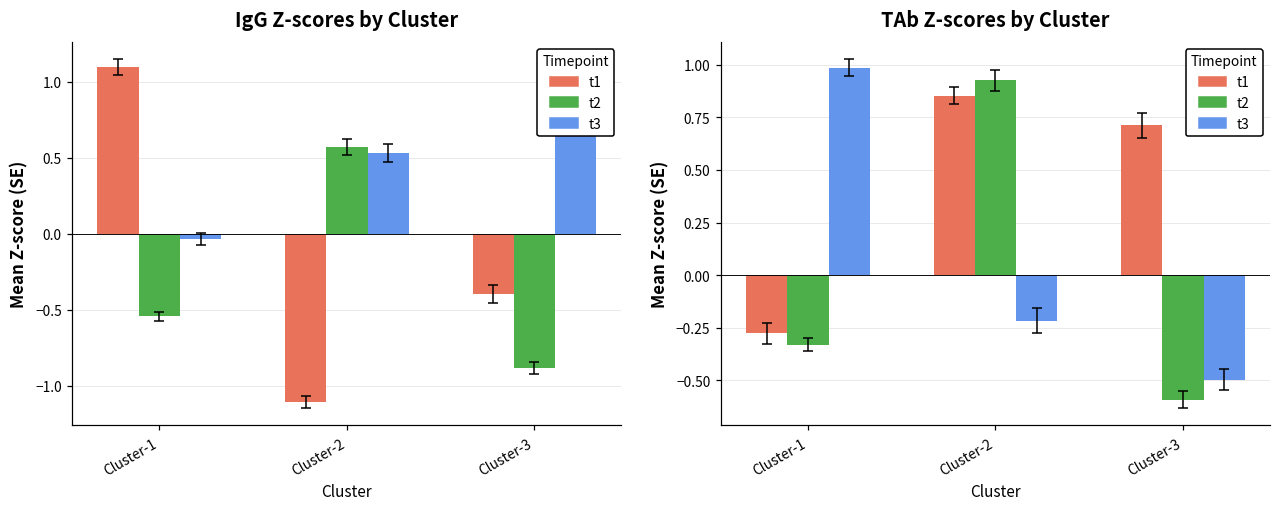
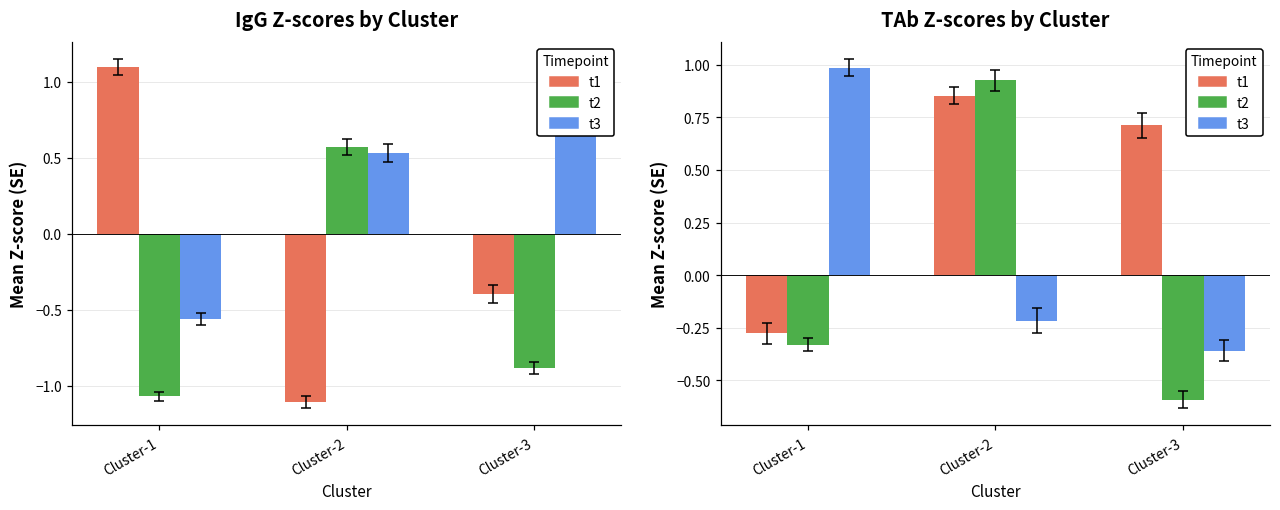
IgG Z-scores by Cluster, t2, Cluster-1: -0.54 -> -1.07
IgG Z-scores by Cluster, t3, Cluster-1: -0.03 -> -0.56
TAb Z-scores by Cluster, t3, Cluster-3: -0.50 -> -0.36
